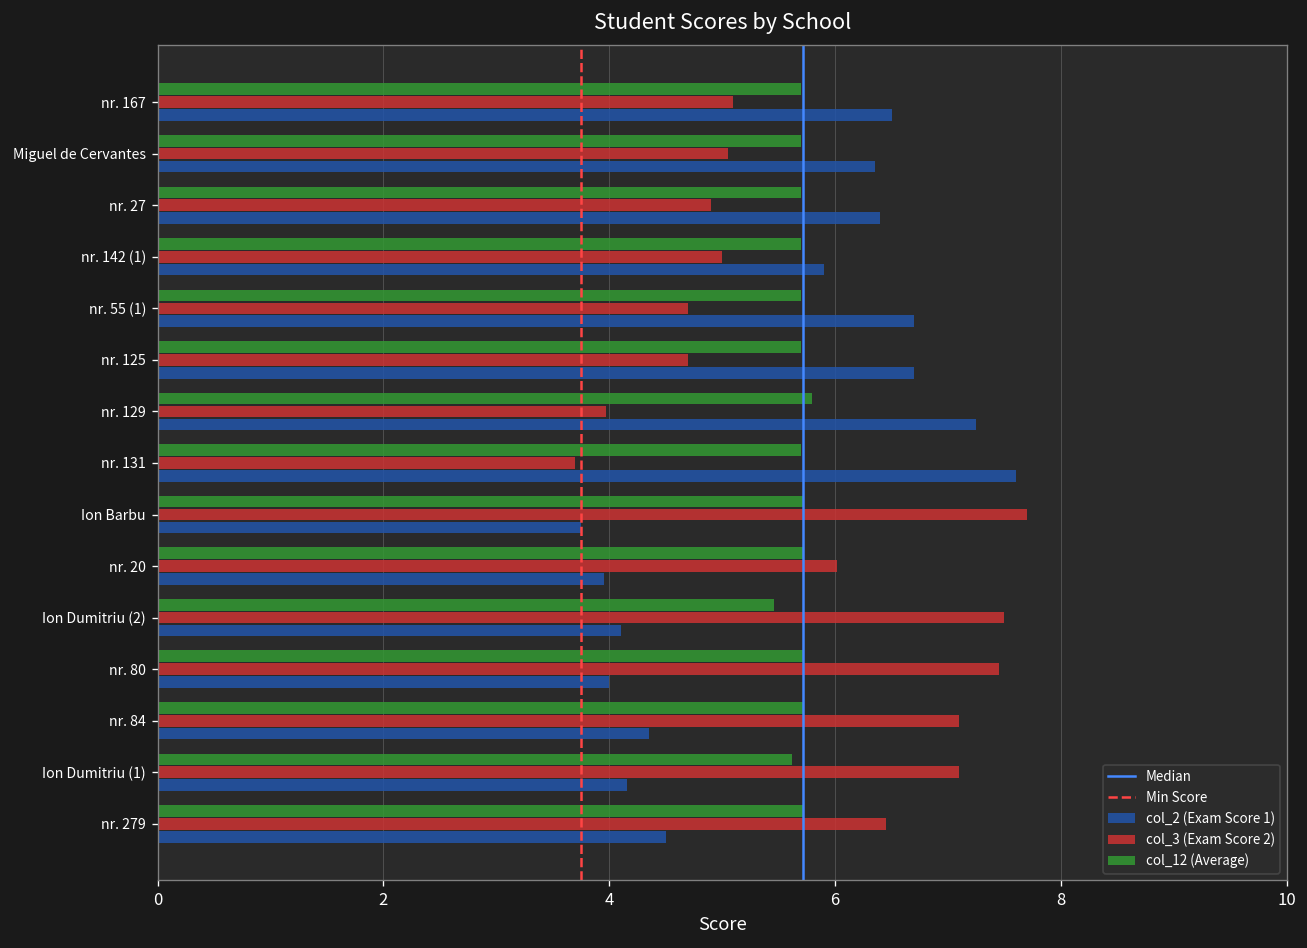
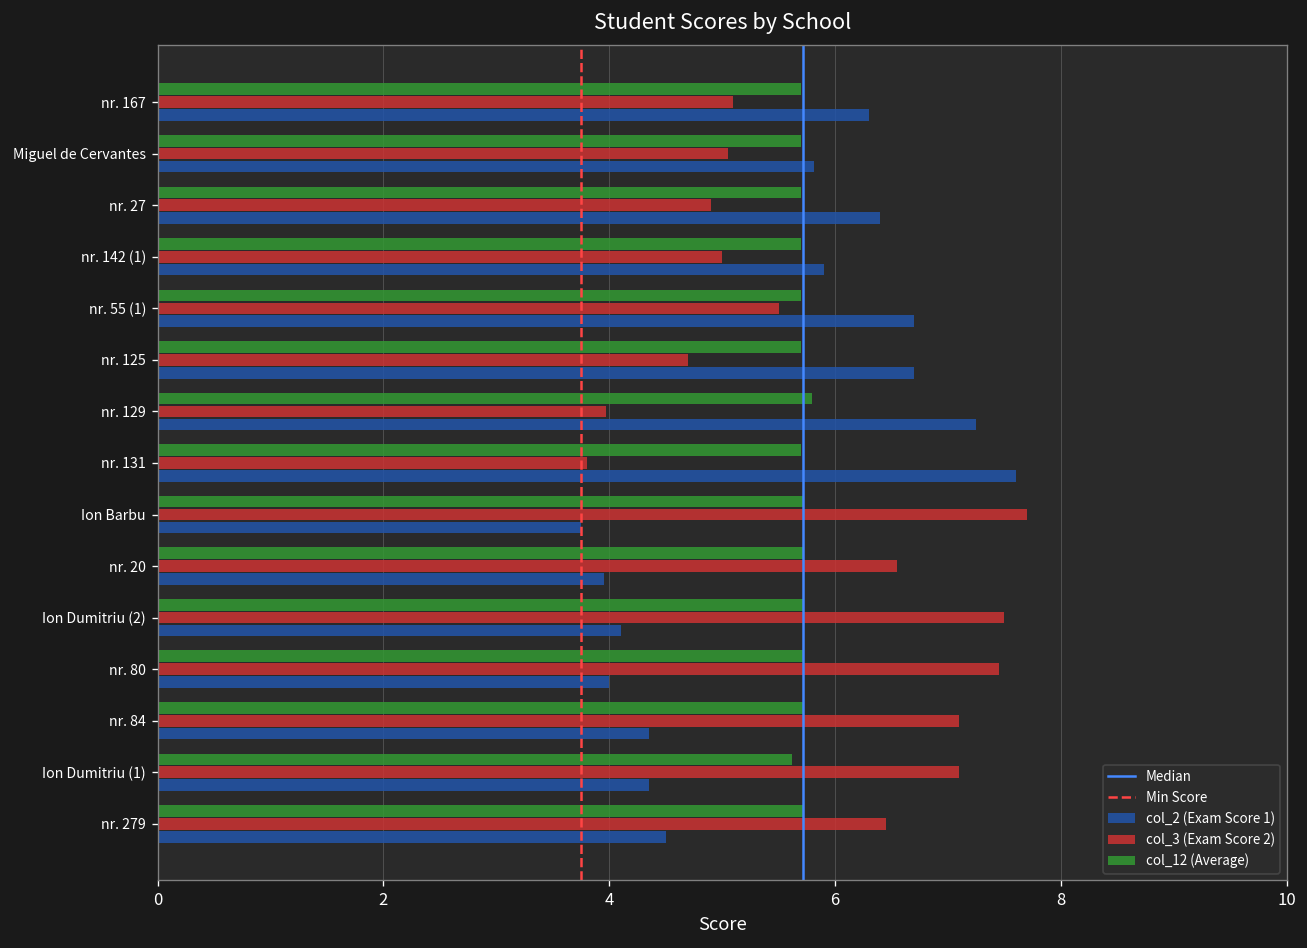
col_2 (Exam Score 1), nr. 167: 6.5 -> 6.3
col_2 (Exam Score 1), Miguel de Cervantes: 6.4 -> 5.8
col_3 (Exam Score 2), nr. 55 (1): 4.7 -> 5.5
col_3 (Exam Score 2), nr. 131: 3.7 -> 3.8
col_3 (Exam Score 2), nr. 20: 6.0 -> 6.6
col_12 (Average), Ion Dumitriu (2): 5.5 -> 5.7
col_2 (Exam Score 1), Ion Dumitriu (1): 4.2 -> 4.4
